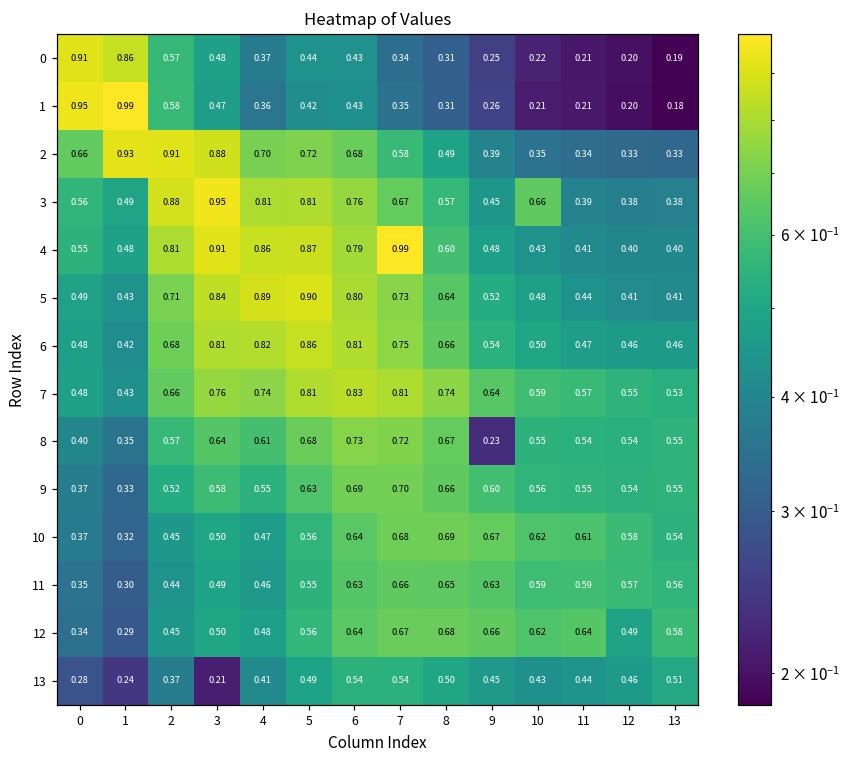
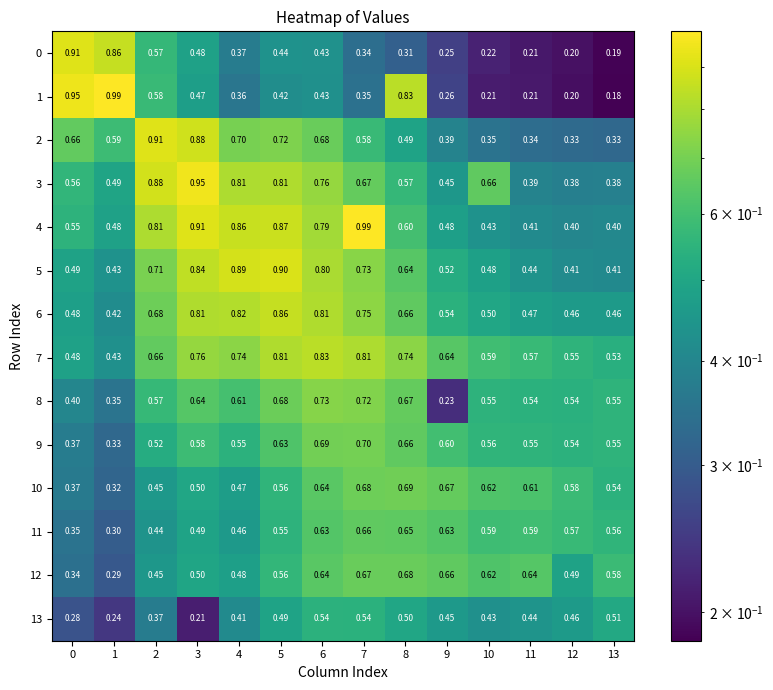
1, 8: 0.31 -> 0.83
2, 1: 0.93 -> 0.59
